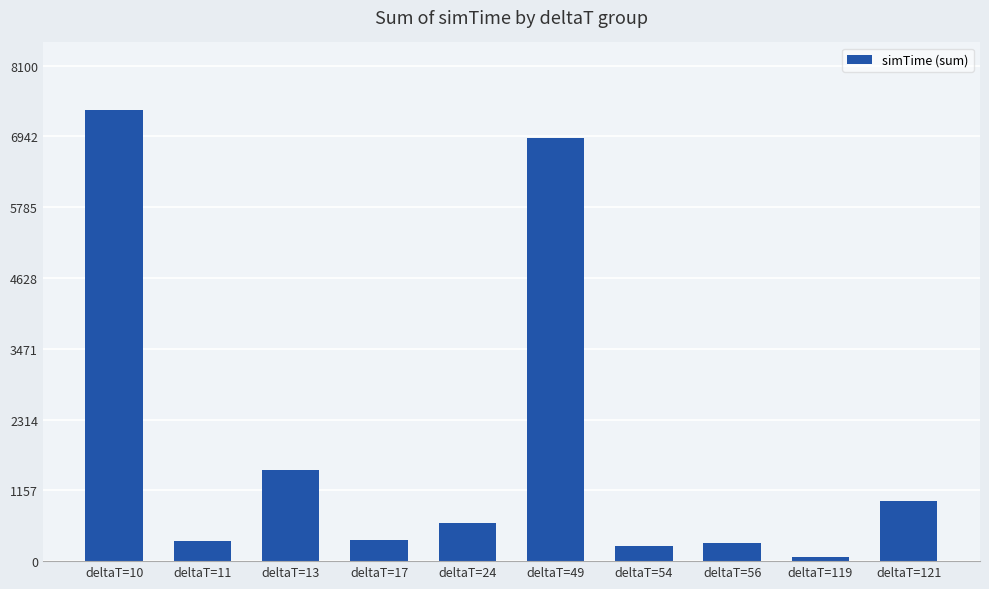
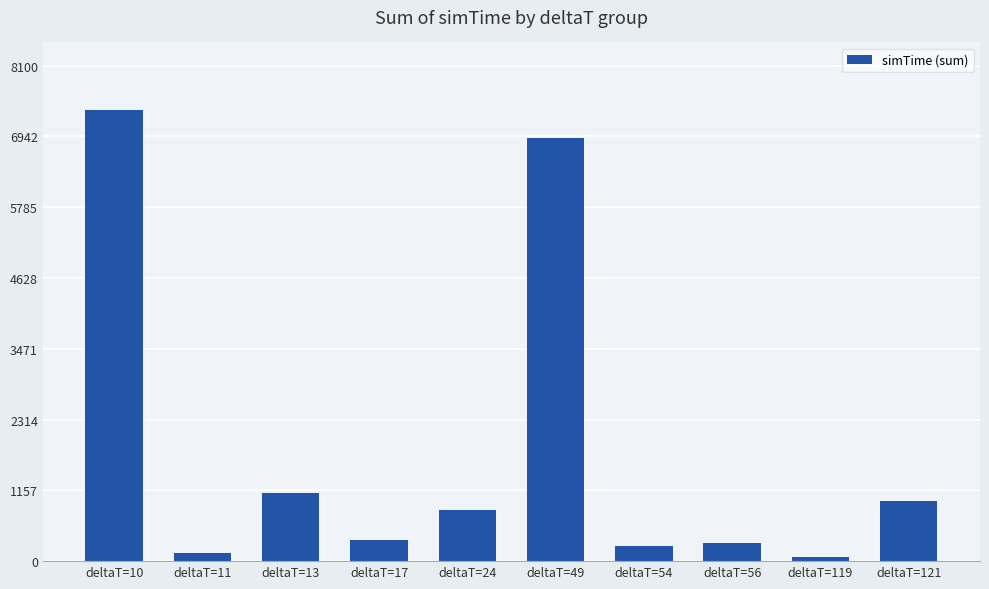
deltaT=11: 300 -> 100
deltaT=13: 1500 -> 1100
deltaT=24: 600 -> 800
